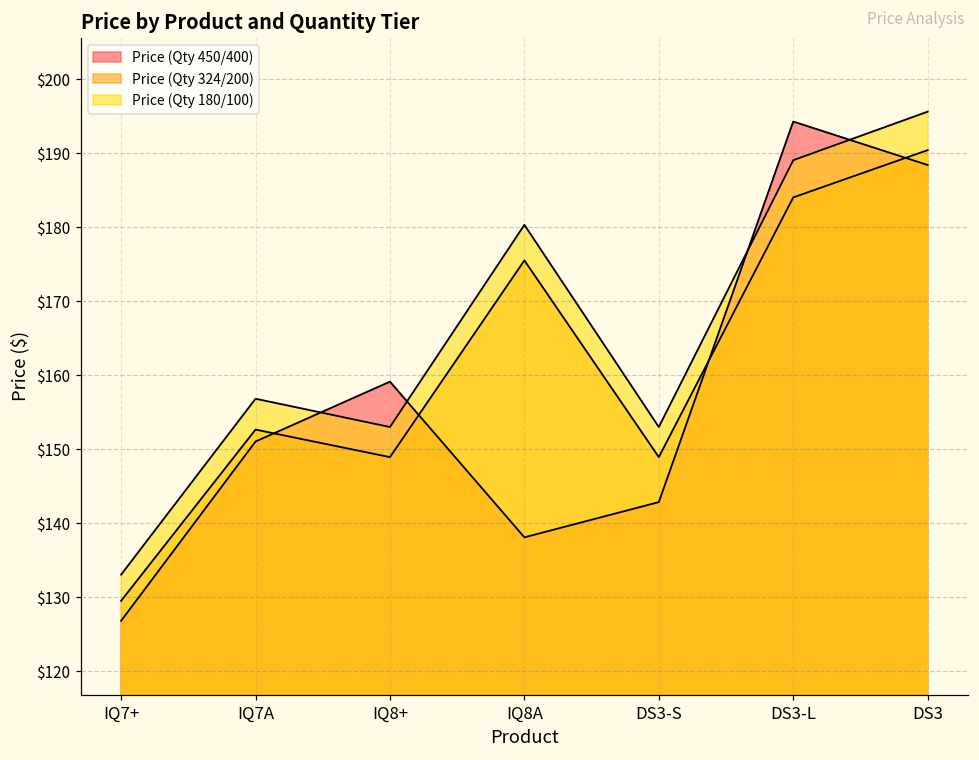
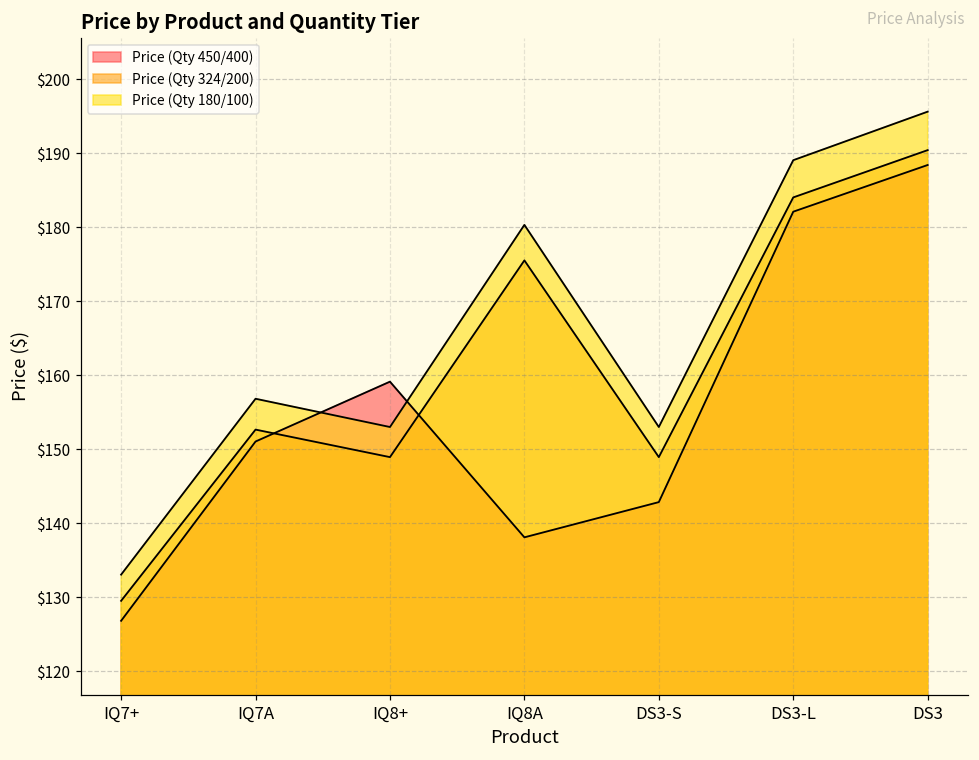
Price (Qty 450/400), DS3-L: $194 -> $182
